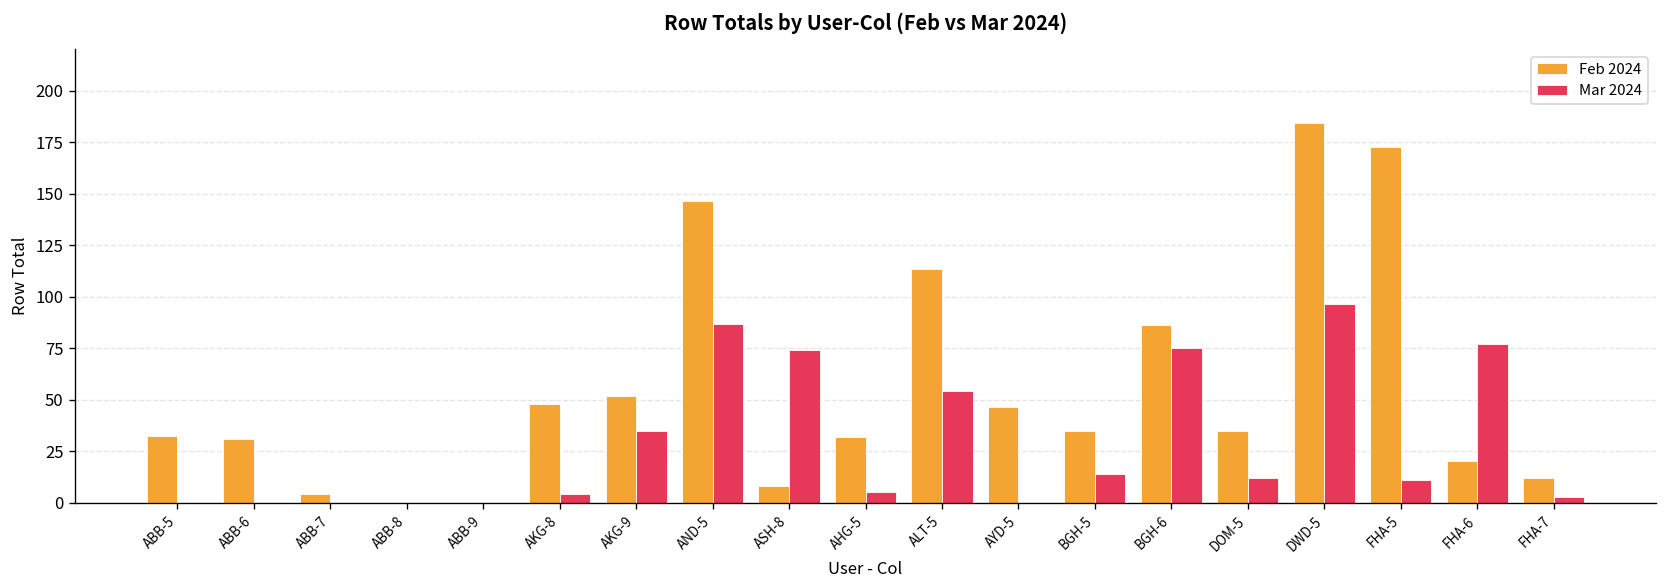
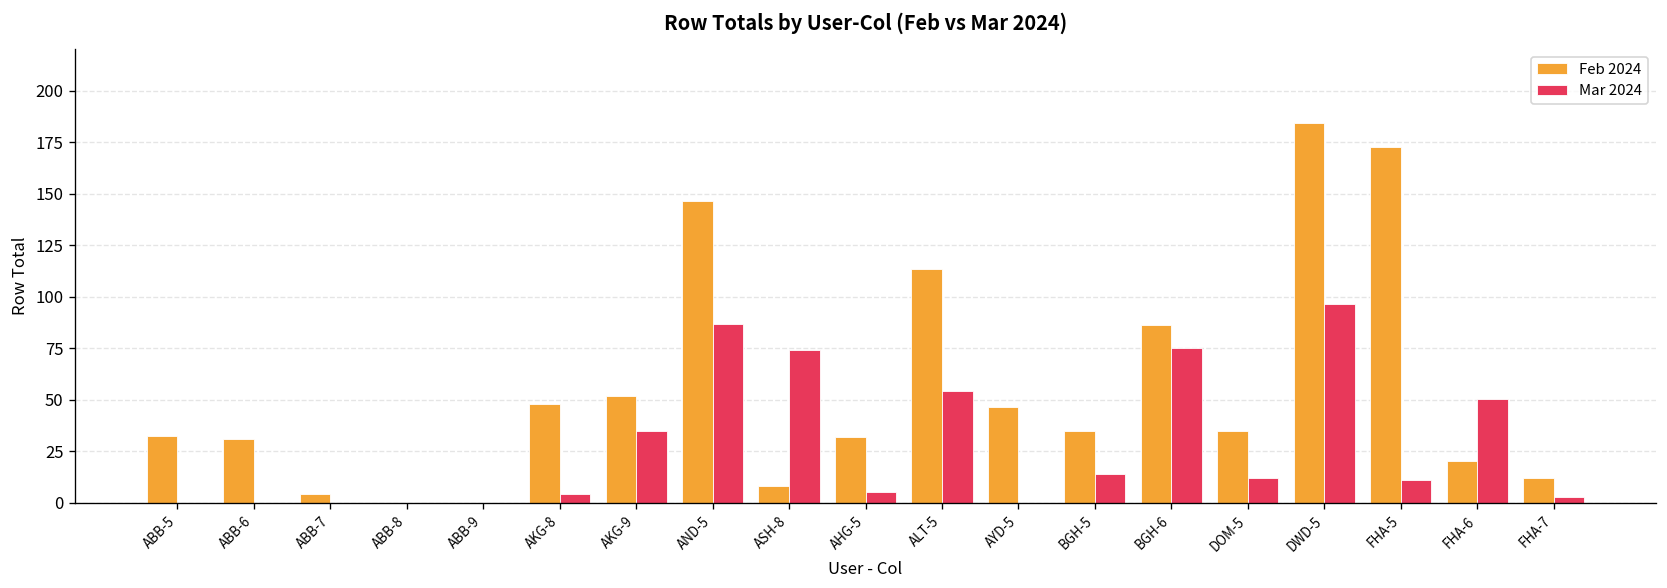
Mar 2024, FHA-6: 77 -> 50
